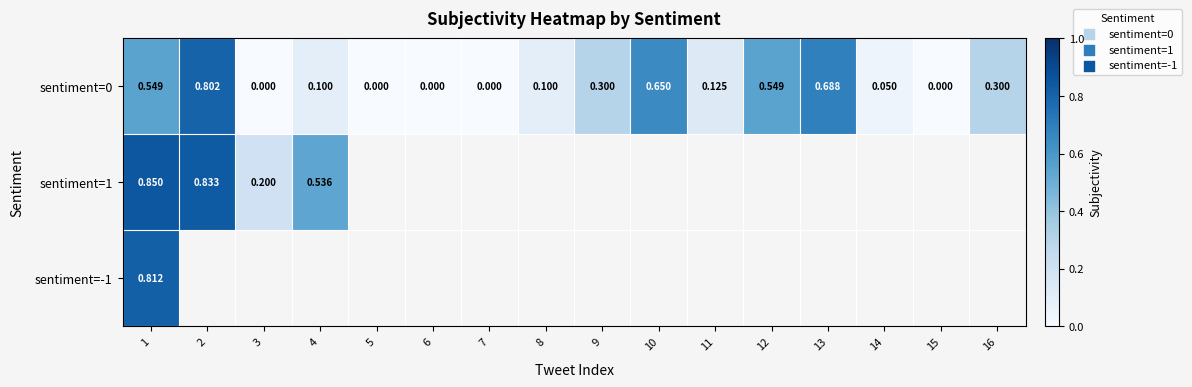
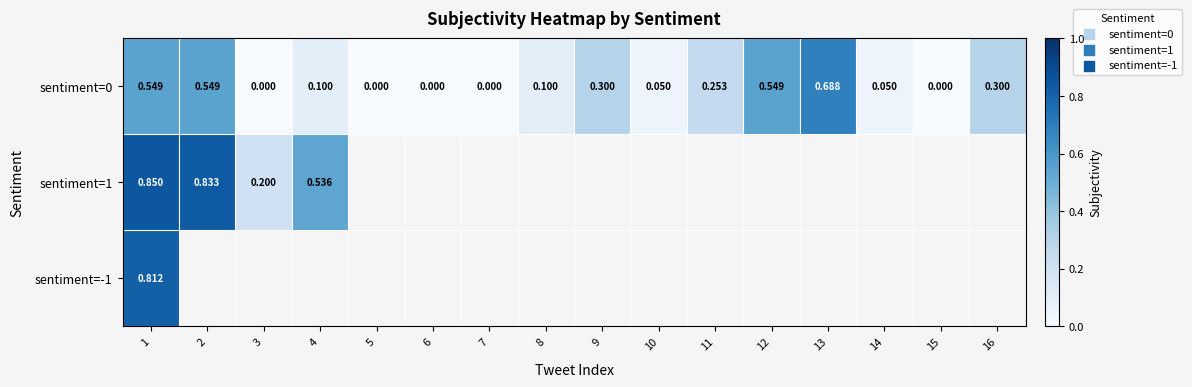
sentiment=0, 2: 0.802 -> 0.549
sentiment=0, 10: 0.650 -> 0.050
sentiment=0, 11: 0.125 -> 0.253
